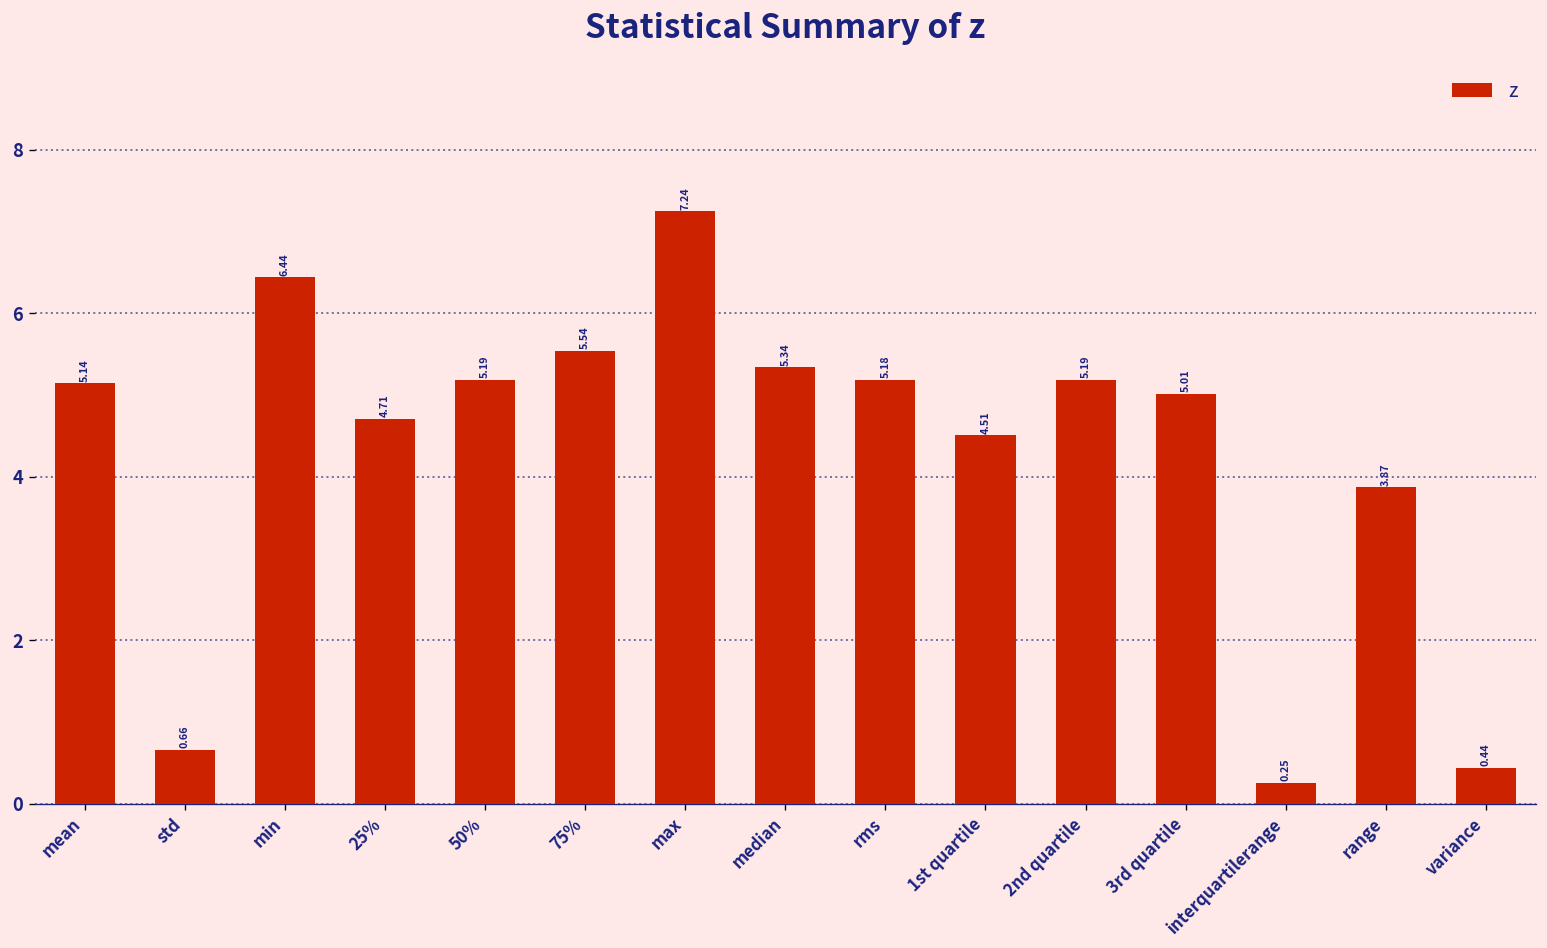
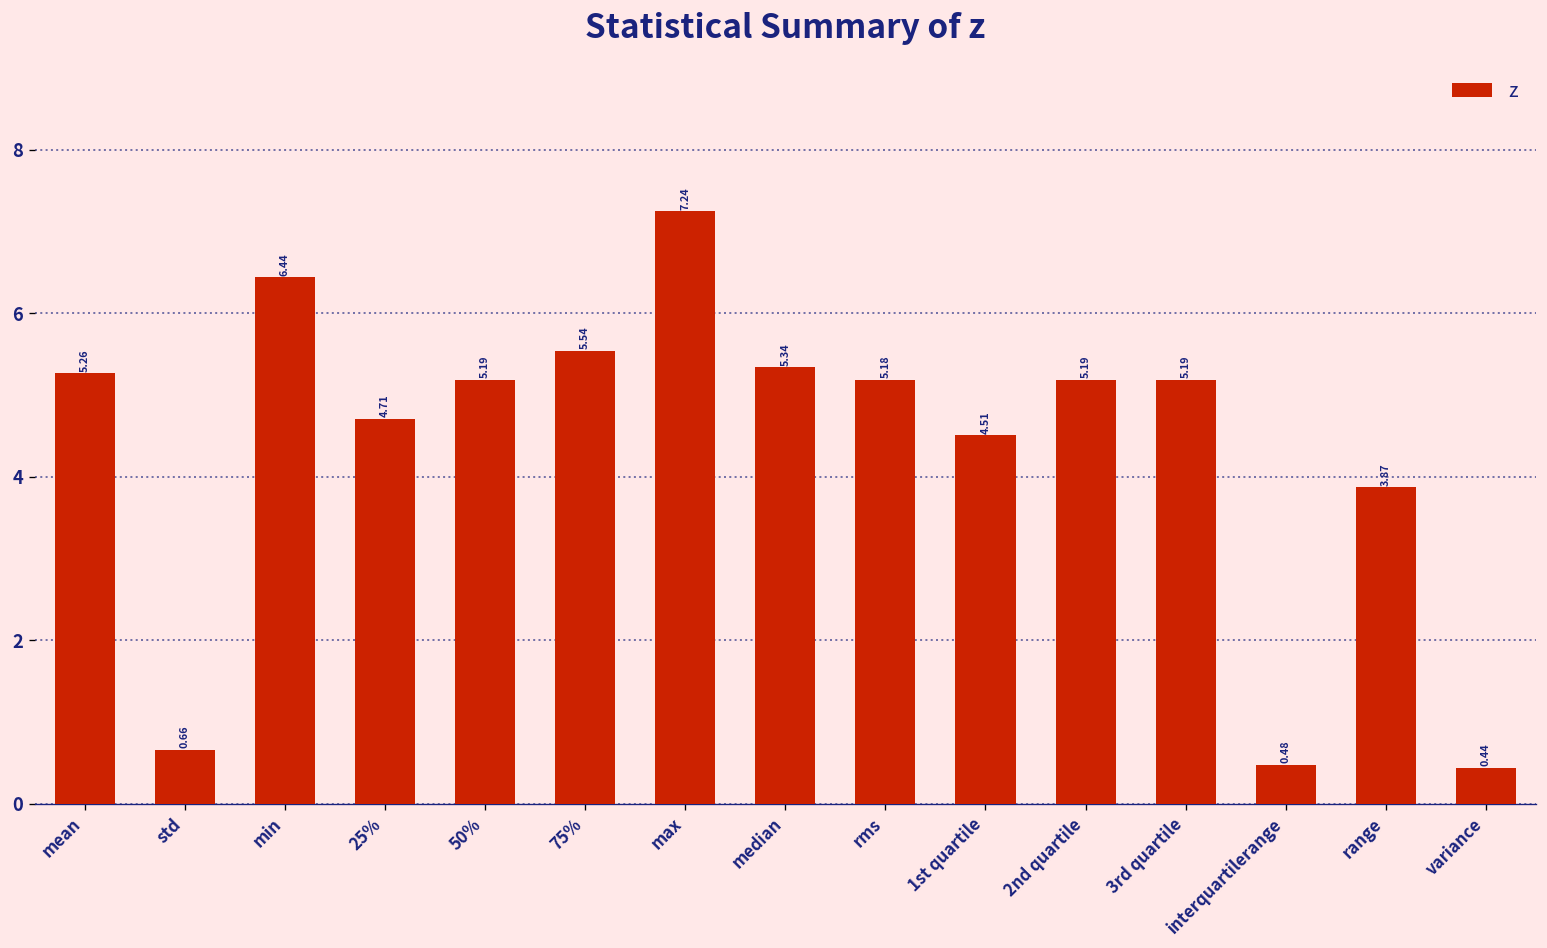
mean: 5.14 -> 5.26
3rd quartile: 5.01 -> 5.19
interquartilerange: 0.25 -> 0.48
